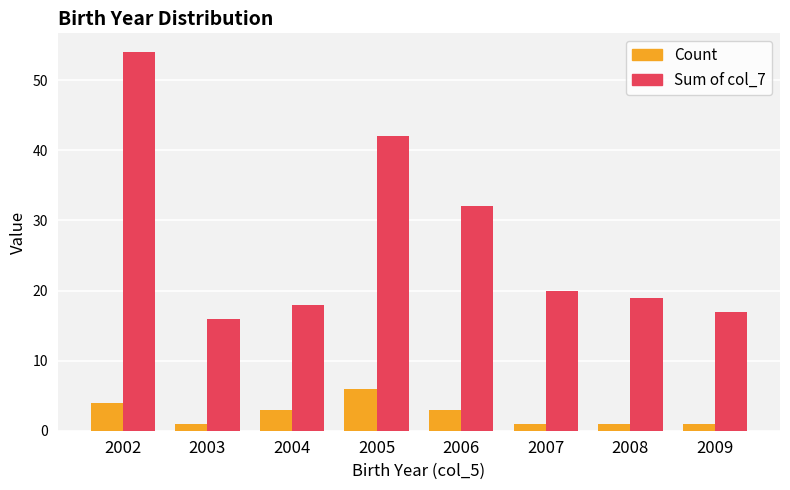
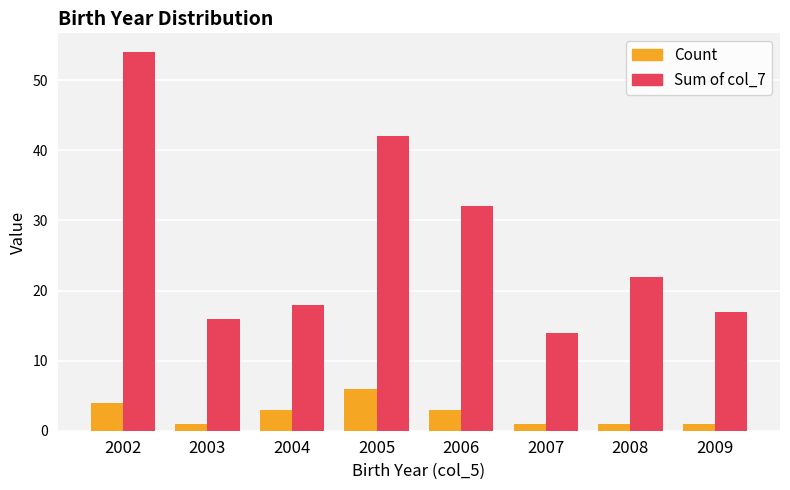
Sum of col_7, 2007: 20 -> 14
Sum of col_7, 2008: 19 -> 22
